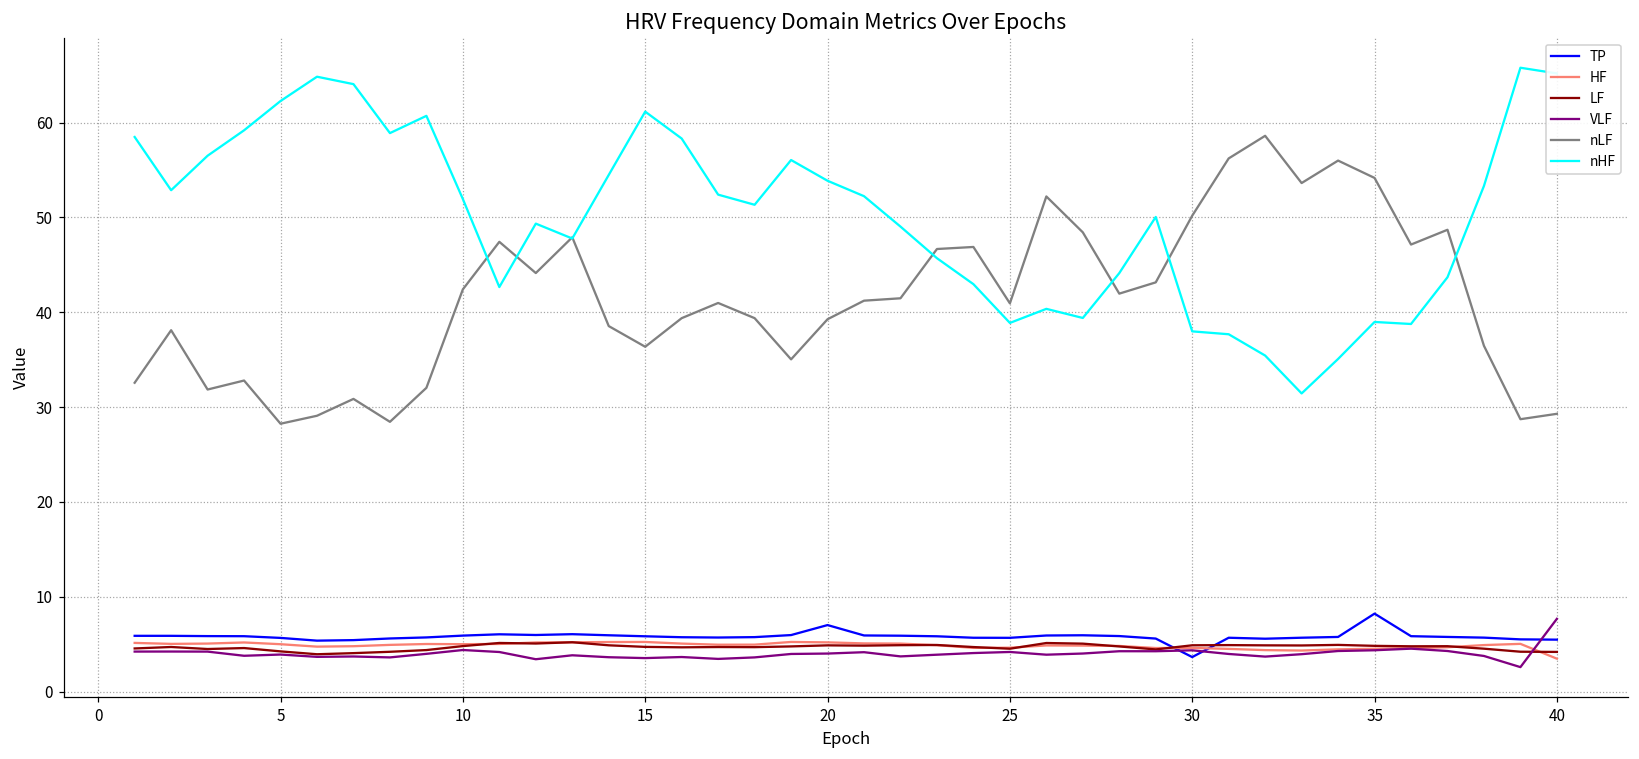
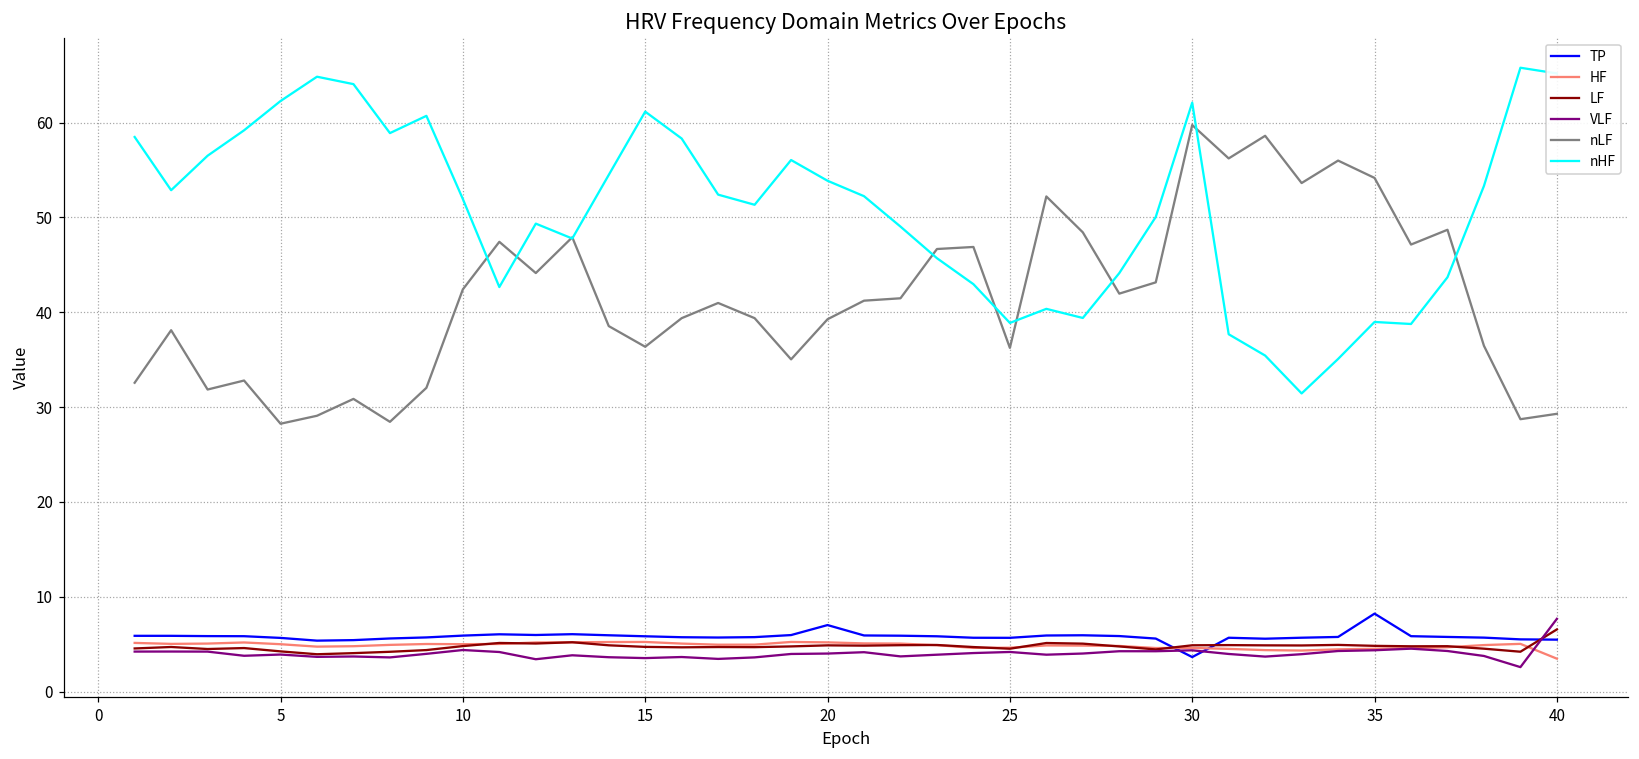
nLF, 25: 41 -> 36
nLF, 30: 50 -> 60
nHF, 30: 38 -> 62
LF, 40: 4 -> 7
